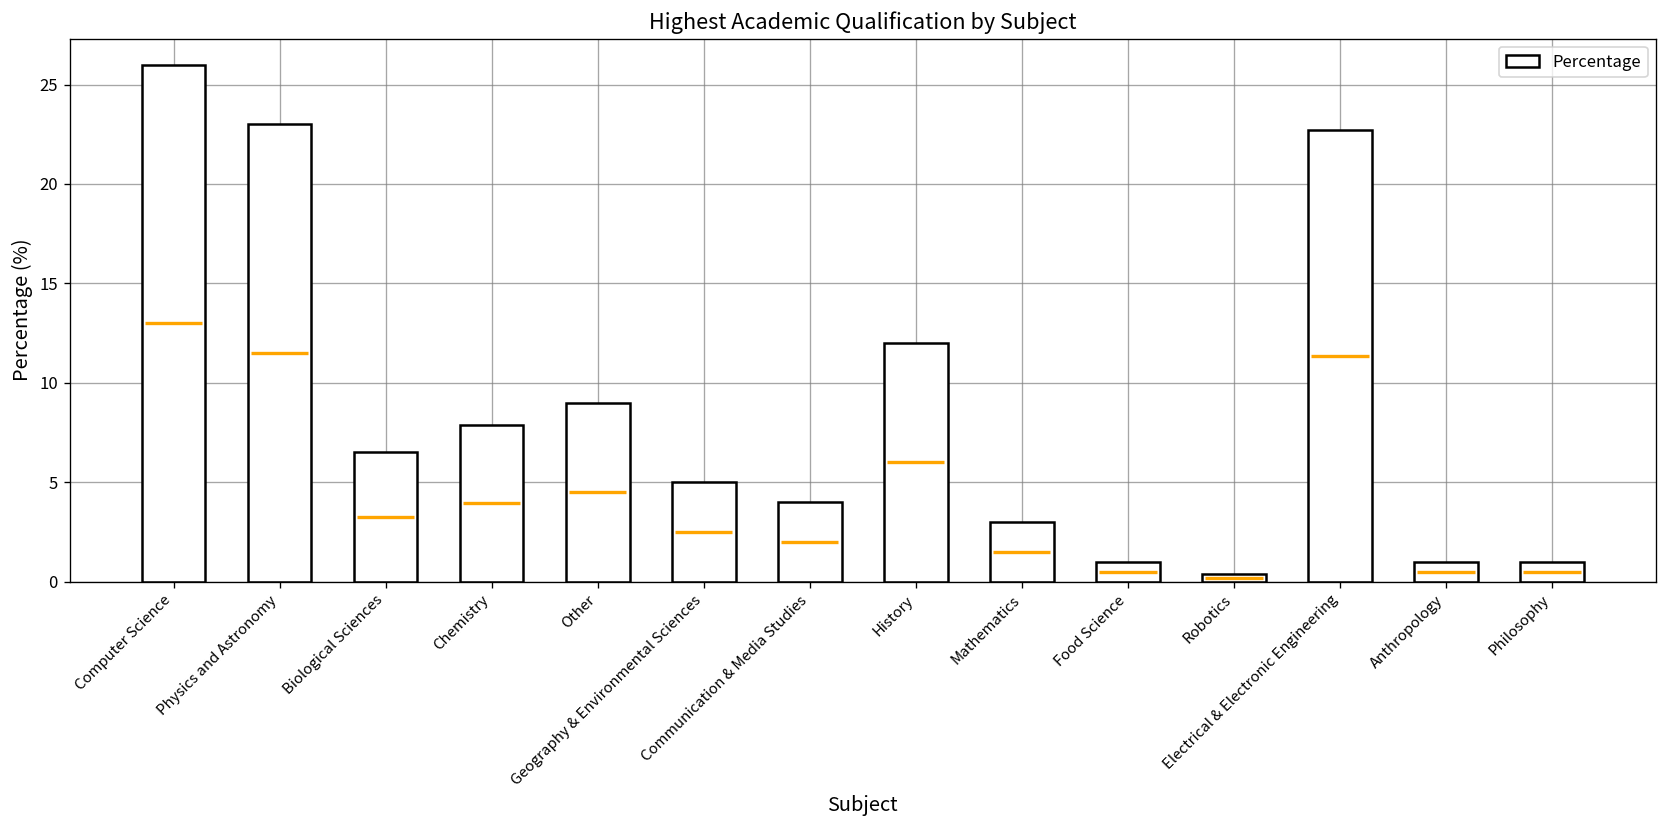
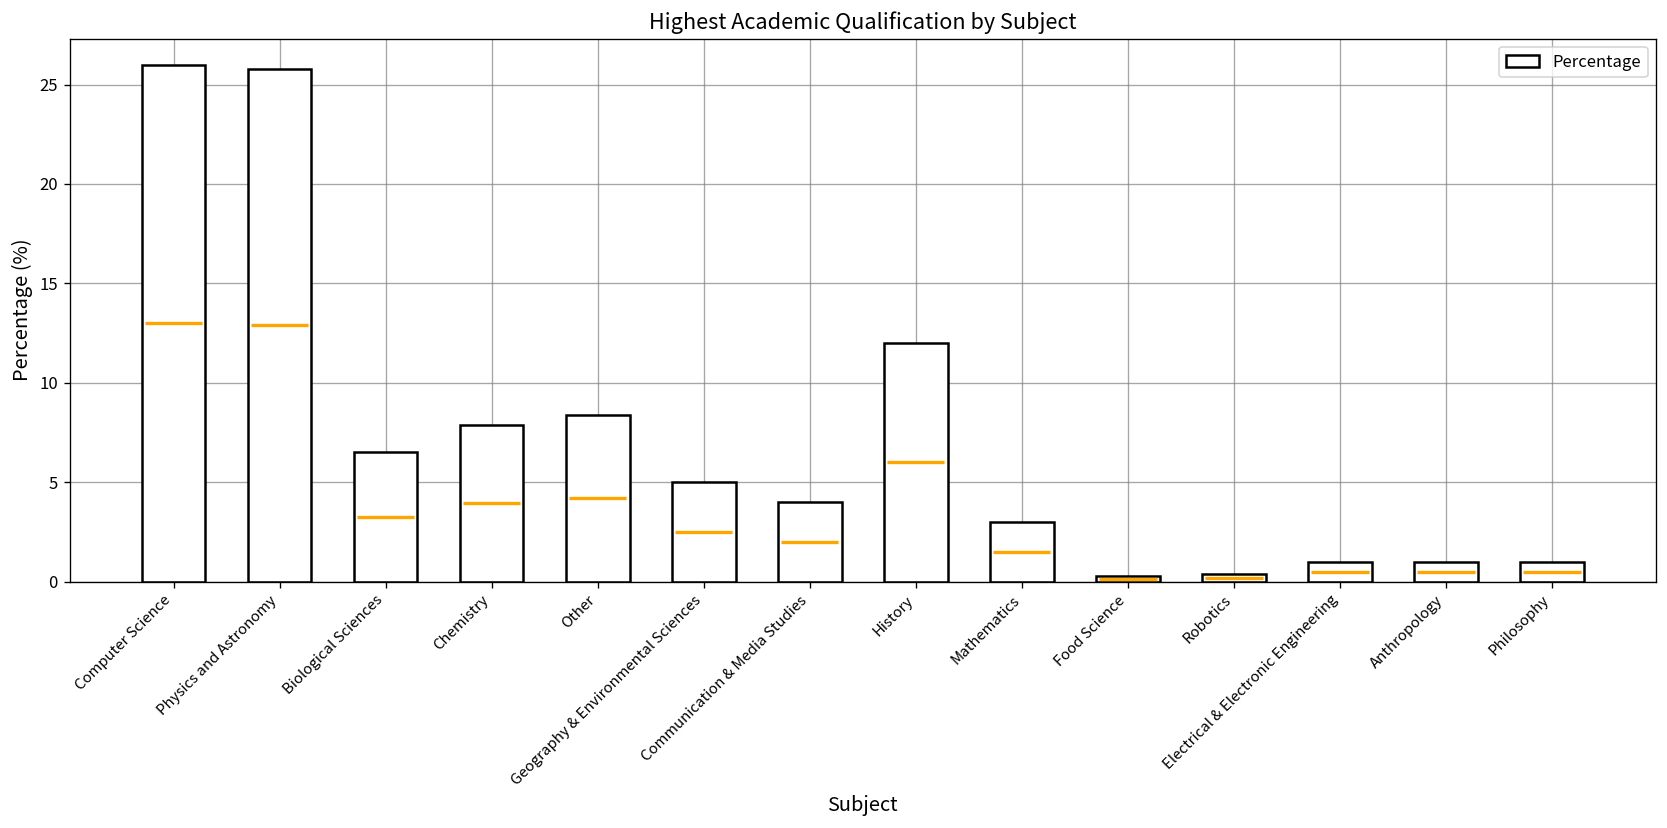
Physics and Astronomy: 23.0 -> 25.8
Other: 9.0 -> 8.4
Food Science: 1.0 -> 0.3
Electrical & Electronic Engineering: 22.7 -> 1.0
